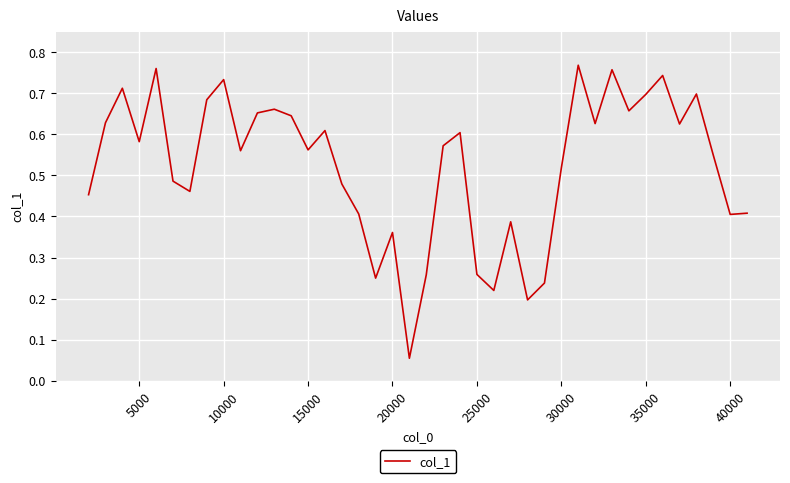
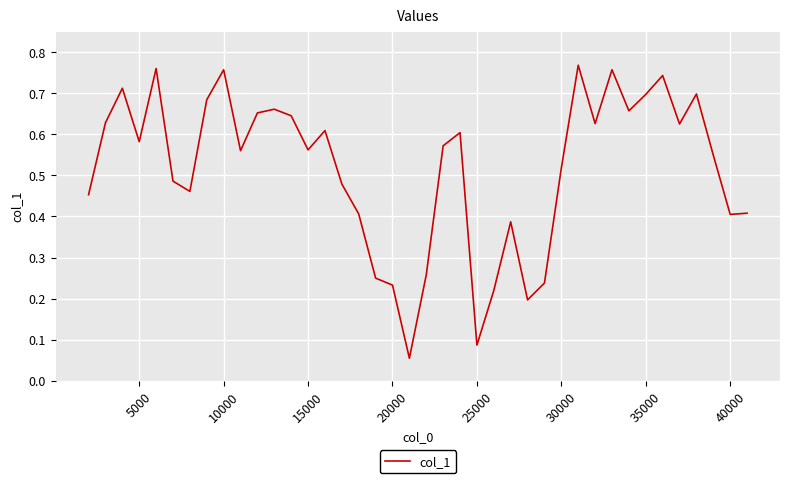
10000: 0.73 -> 0.76
20000: 0.36 -> 0.23
25000: 0.26 -> 0.09
